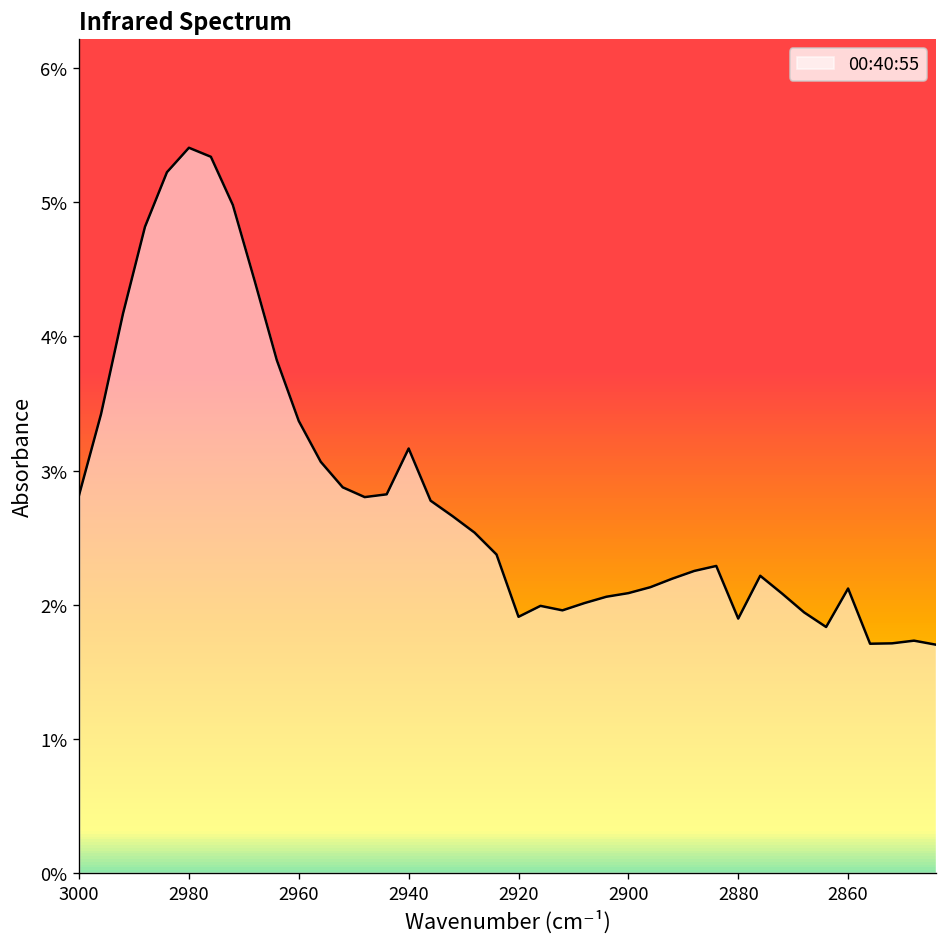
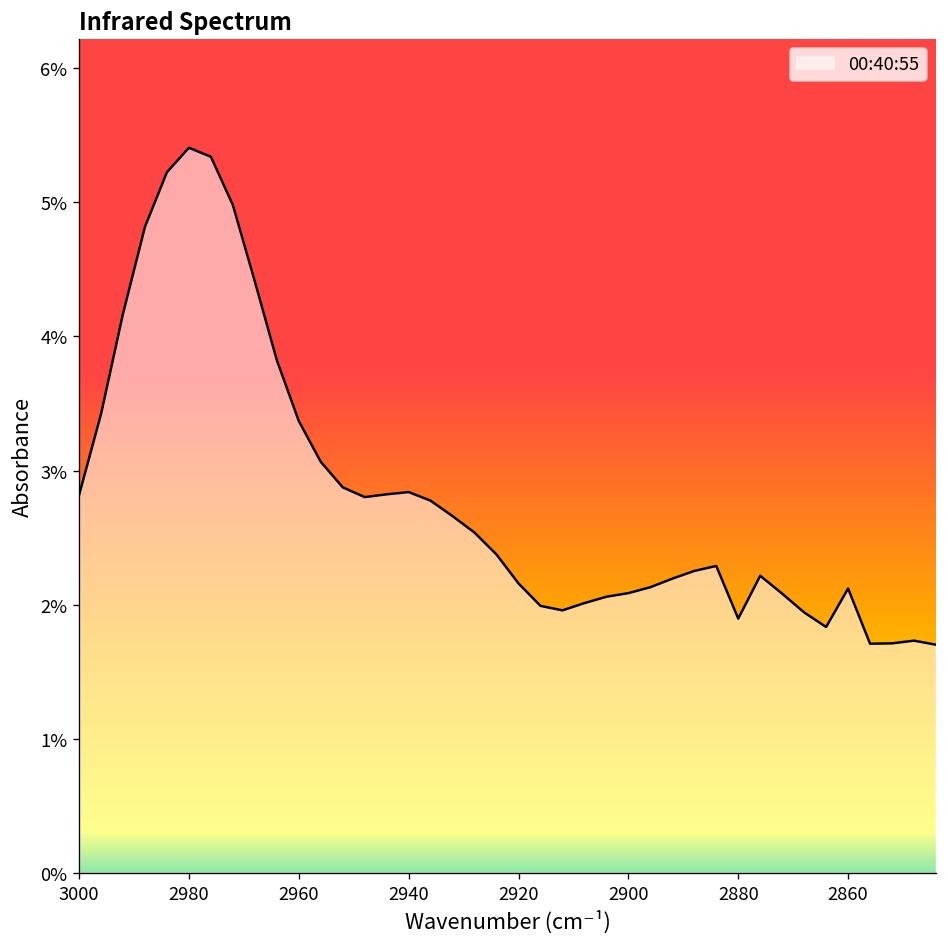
2940: 3.16% -> 2.84%
2920: 1.91% -> 2.16%
